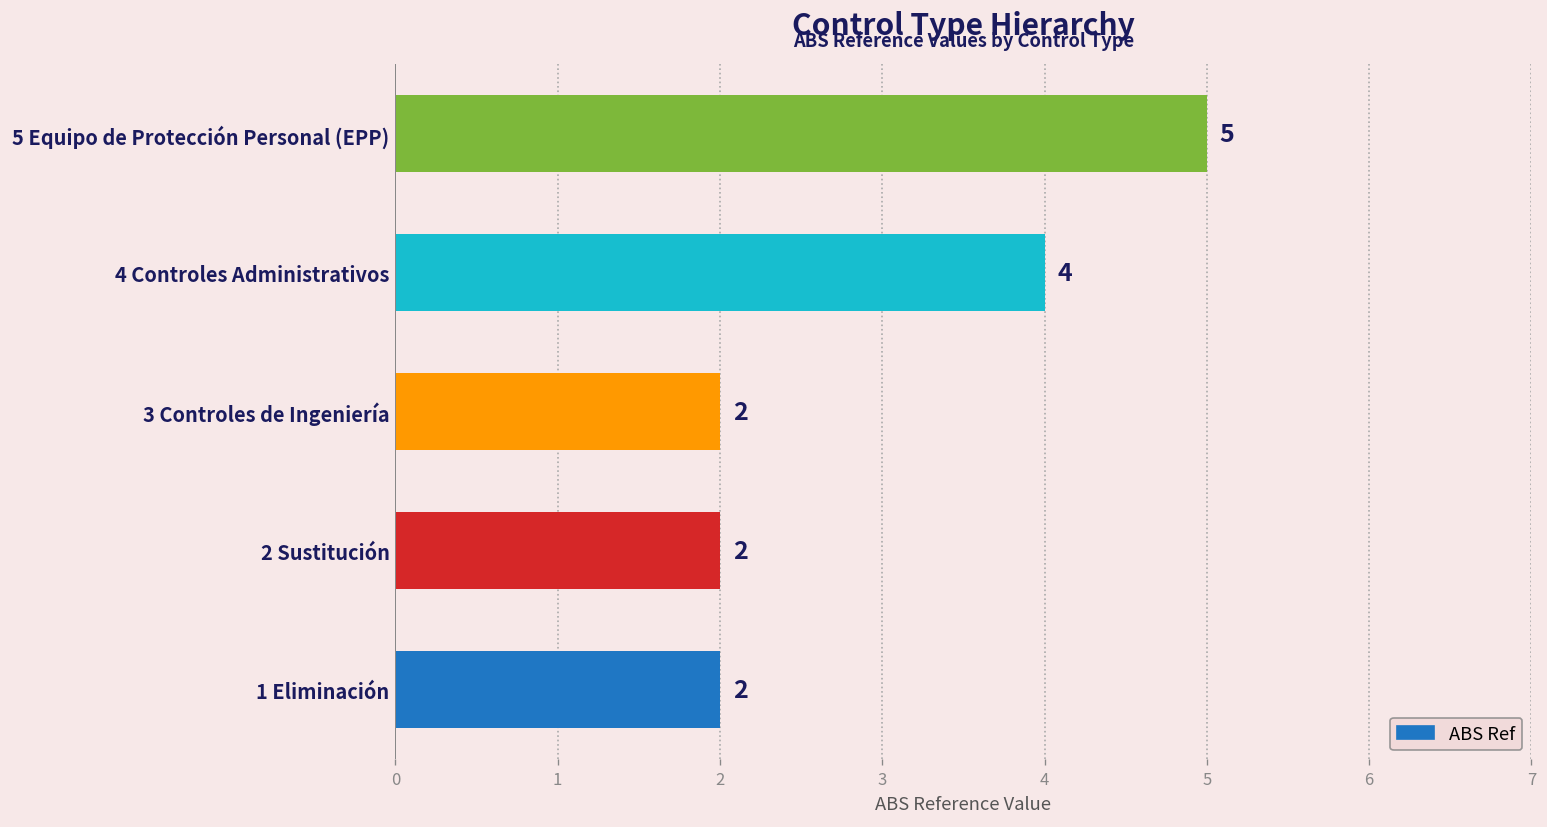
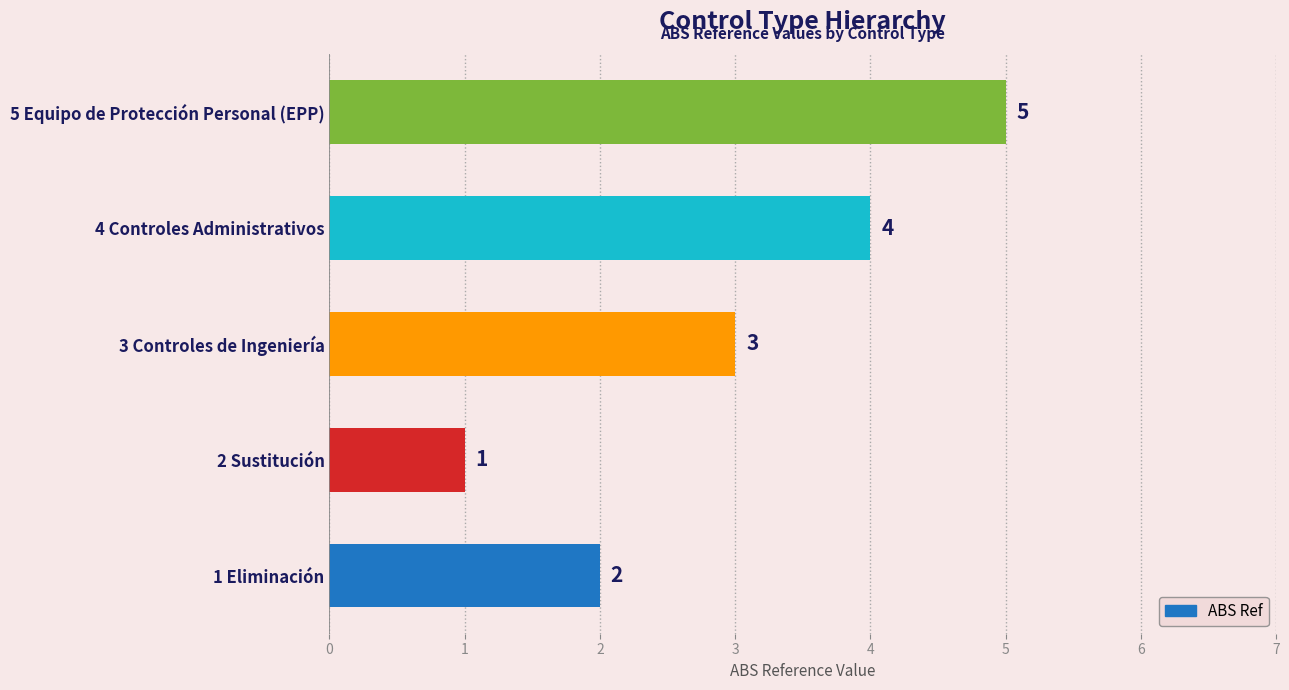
3 Controles de Ingeniería: 2 -> 3
2 Sustitución: 2 -> 1
